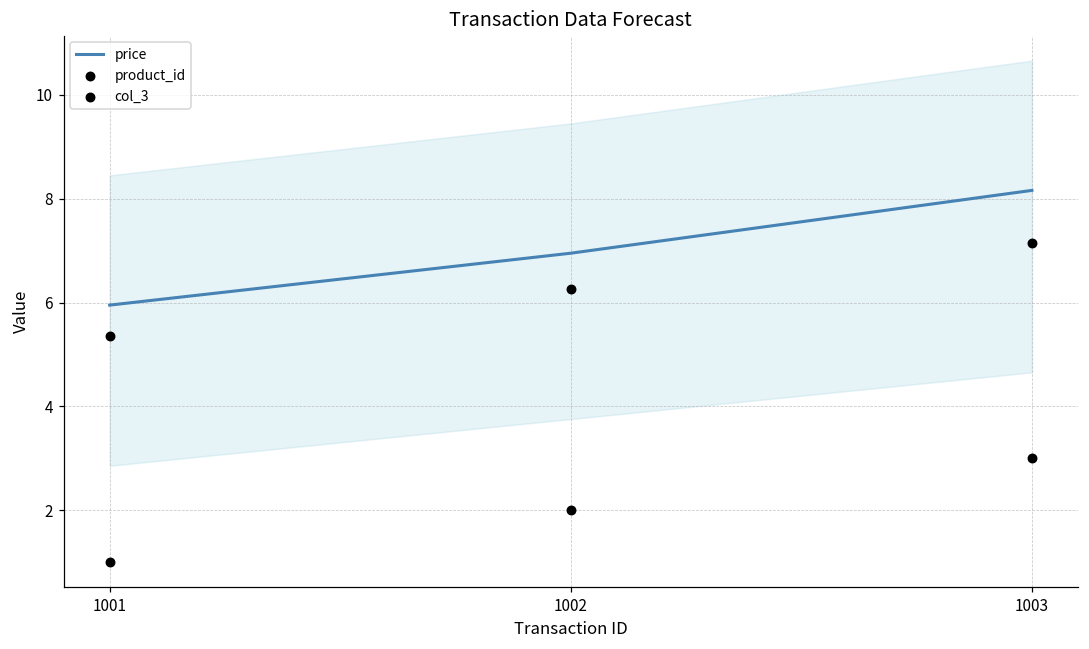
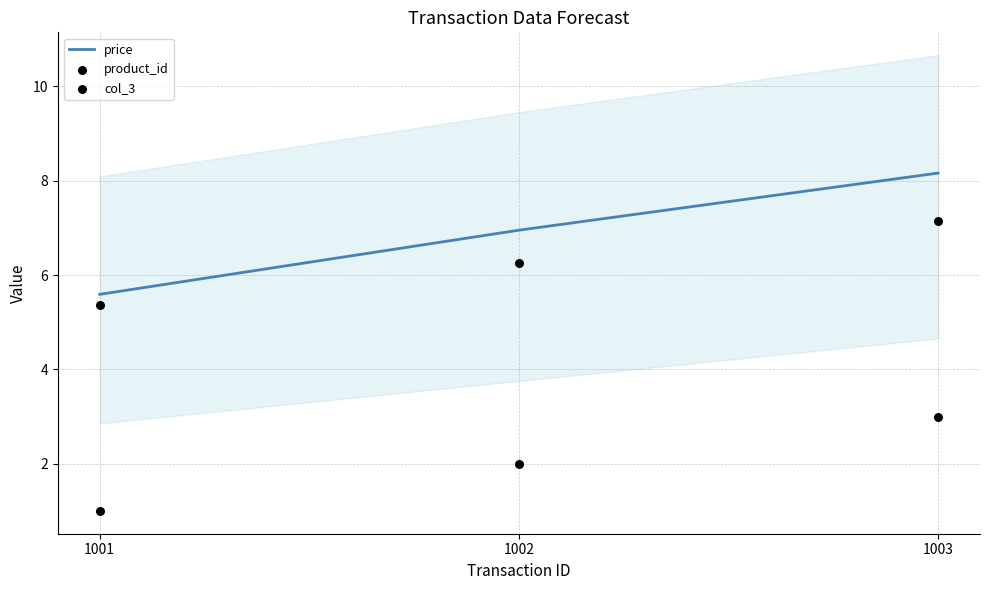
price, 1001: 6.0 -> 5.6
